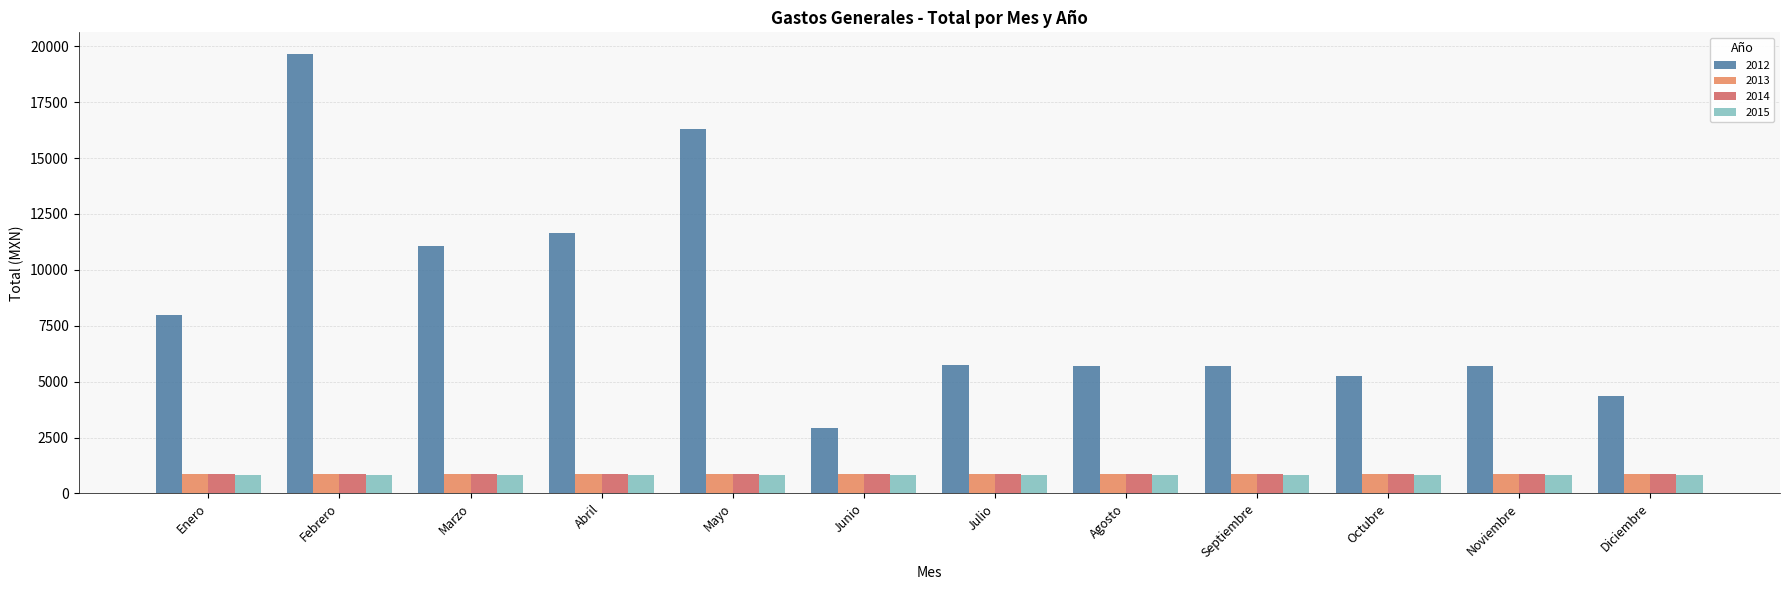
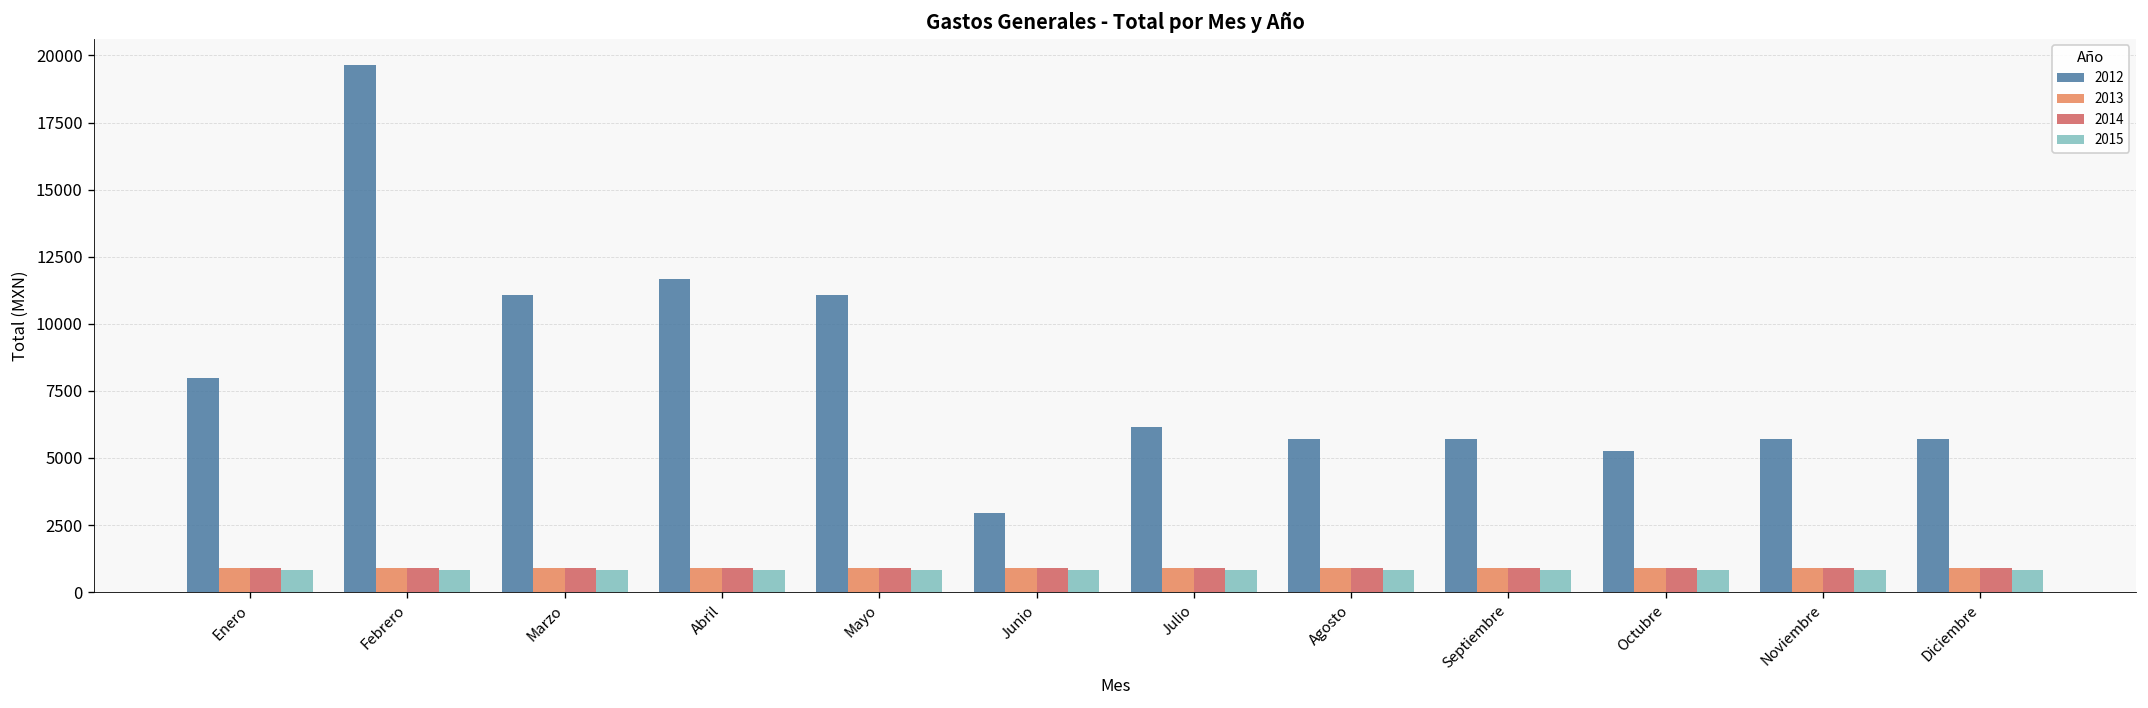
2012, Mayo: 16300 -> 11100
2012, Julio: 5700 -> 6200
2012, Diciembre: 4400 -> 5700
